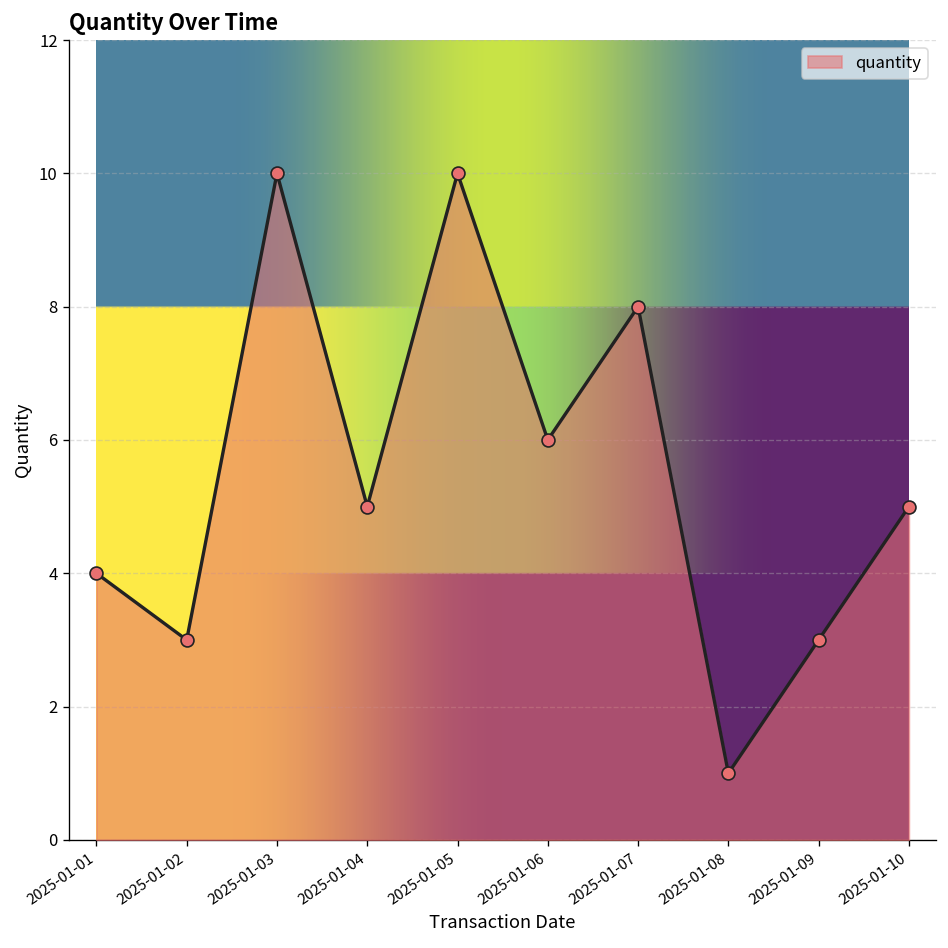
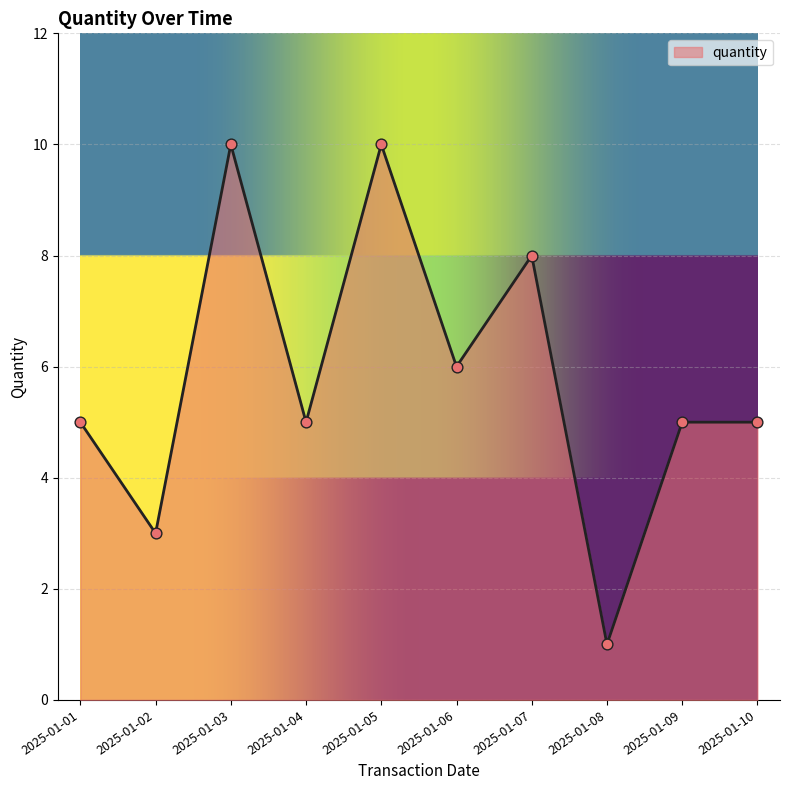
2025-01-01: 4 -> 5
2025-01-09: 3 -> 5
